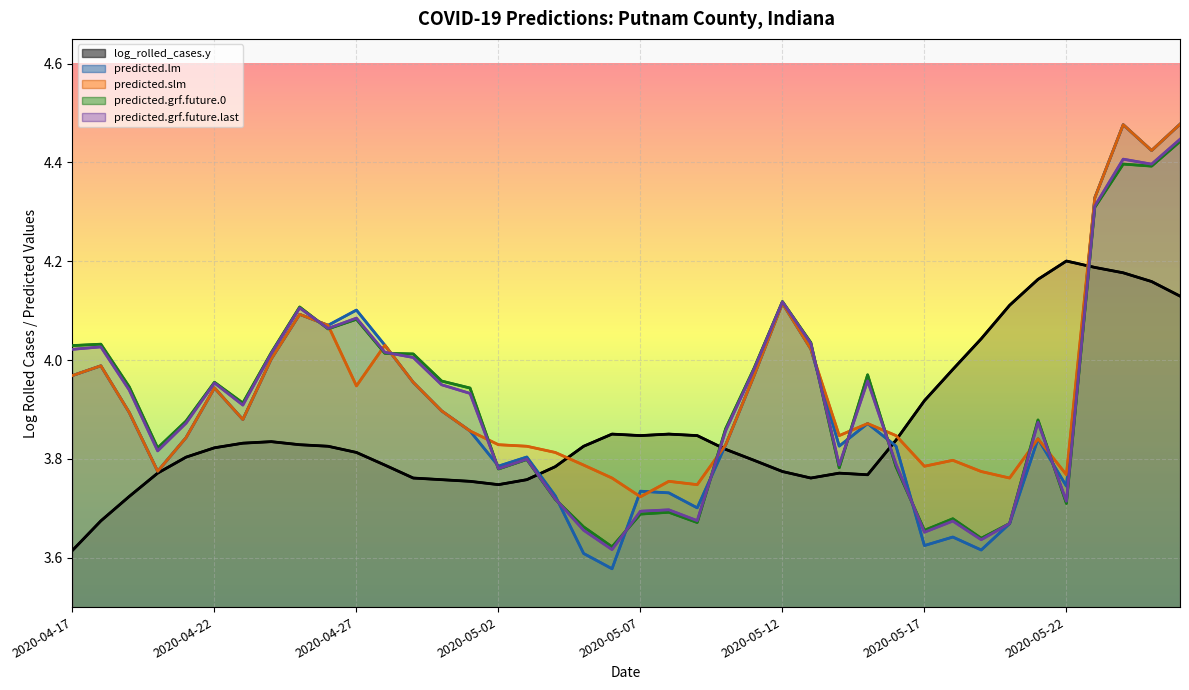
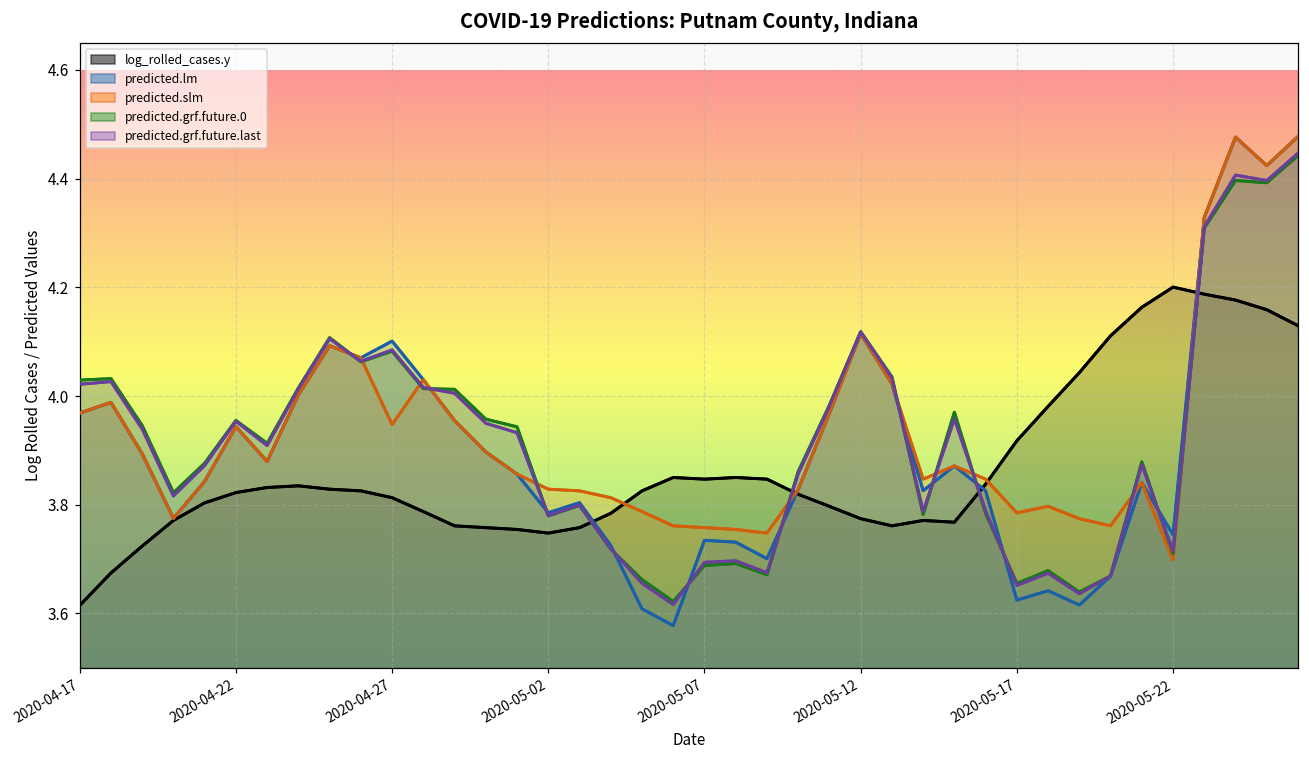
predicted.slm, 2020-05-07: 3.72 -> 3.76
predicted.slm, 2020-05-22: 3.77 -> 3.70
